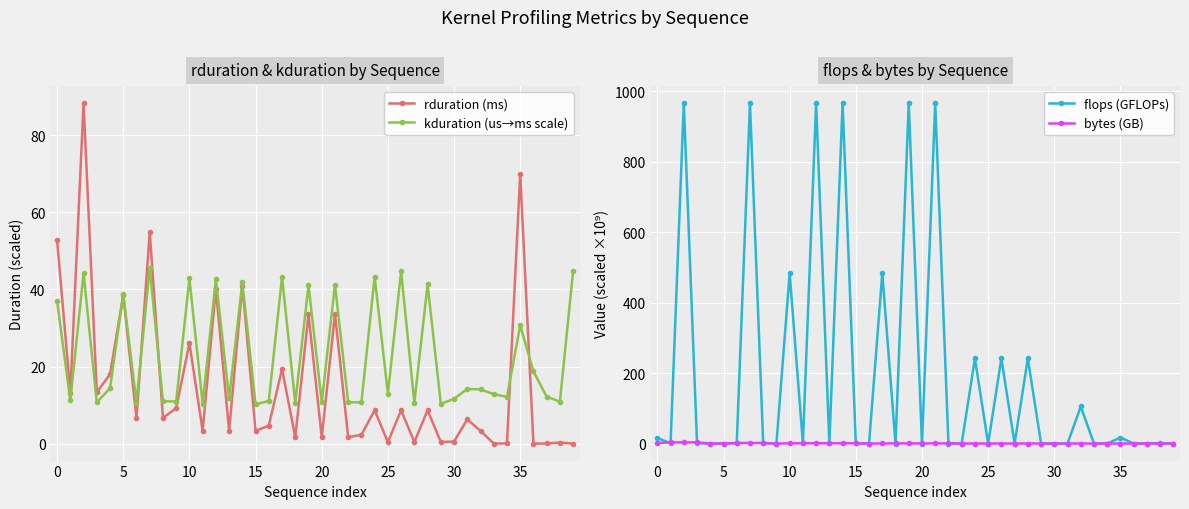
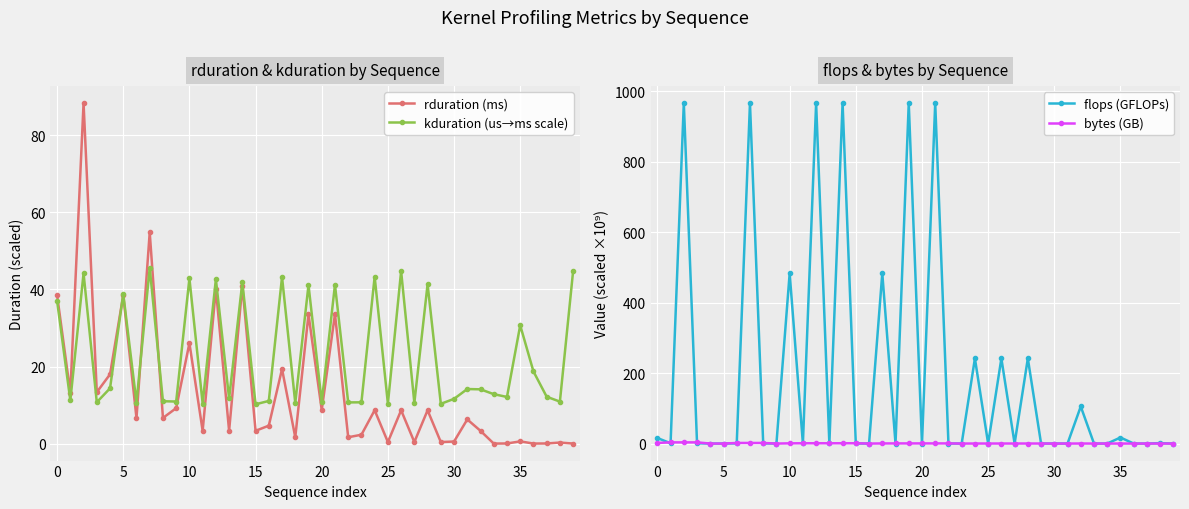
rduration & kduration by Sequence, rduration (ms), 0: 53 -> 39
rduration & kduration by Sequence, rduration (ms), 20: 2 -> 9
rduration & kduration by Sequence, kduration (us→ms scale), 25: 13 -> 10
rduration & kduration by Sequence, rduration (ms), 35: 70 -> 1
